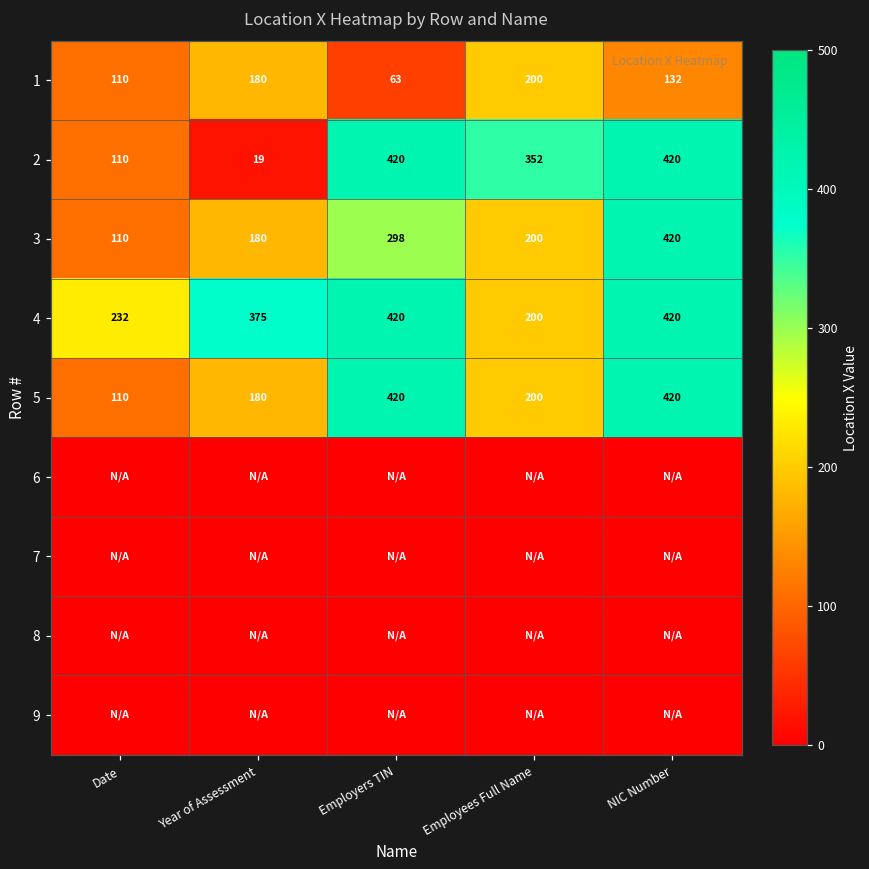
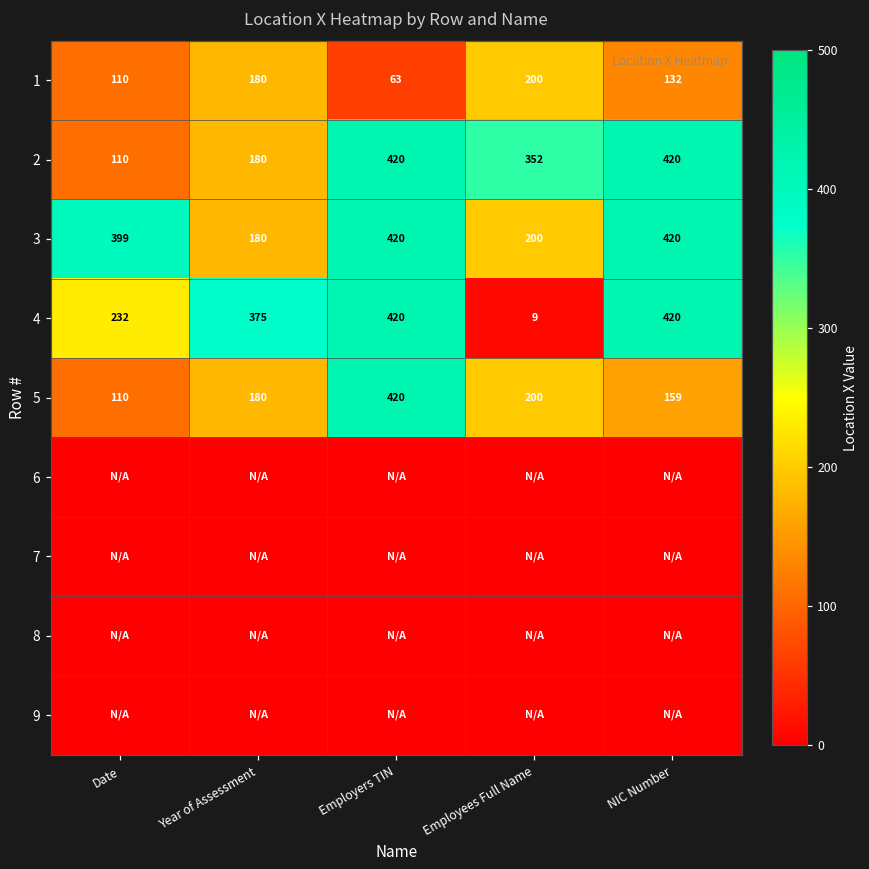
2, Year of Assessment: 19 -> 180
3, Date: 110 -> 399
3, Employers TIN: 298 -> 420
4, Employees Full Name: 200 -> 9
5, NIC Number: 420 -> 159
